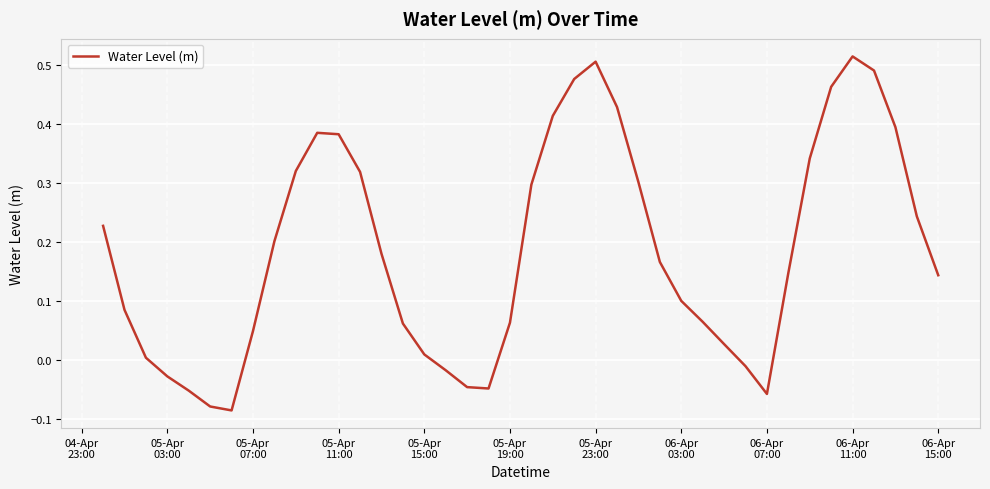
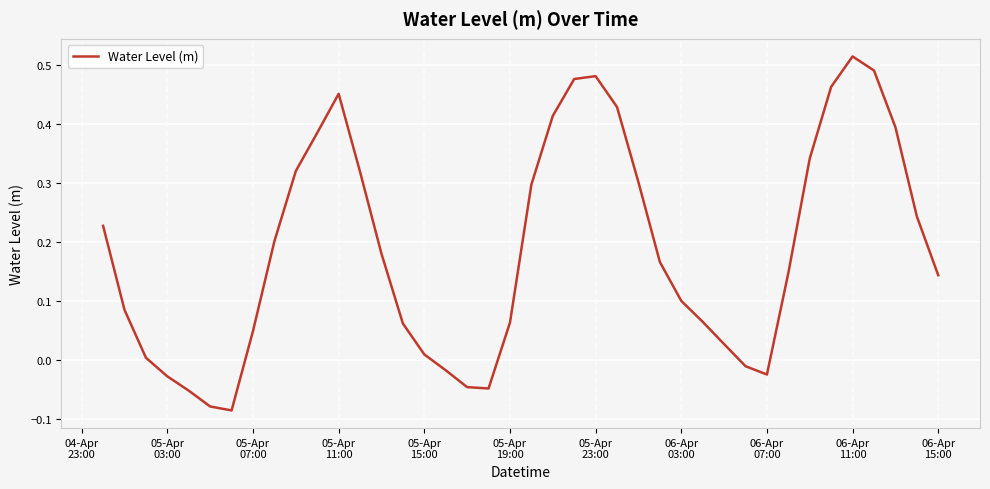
05-Apr 11:00: 0.38 -> 0.45
05-Apr 23:00: 0.51 -> 0.48
06-Apr 07:00: -0.06 -> -0.03
